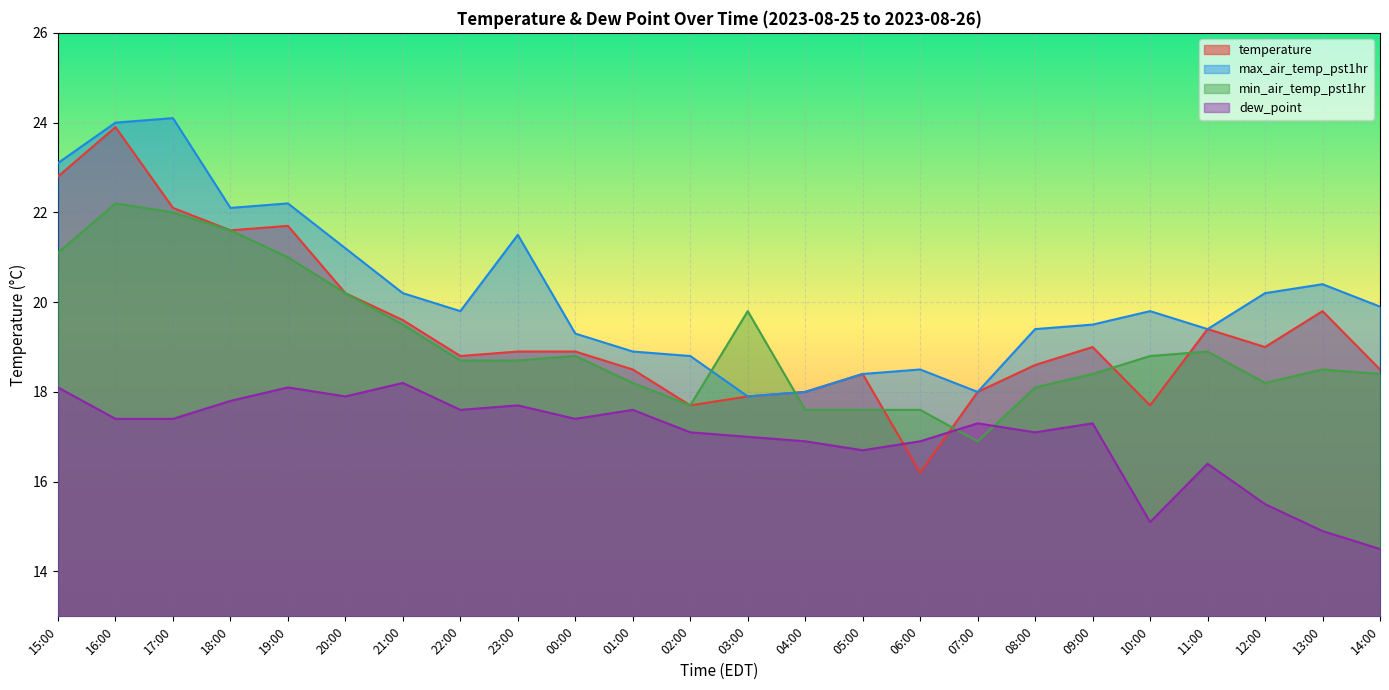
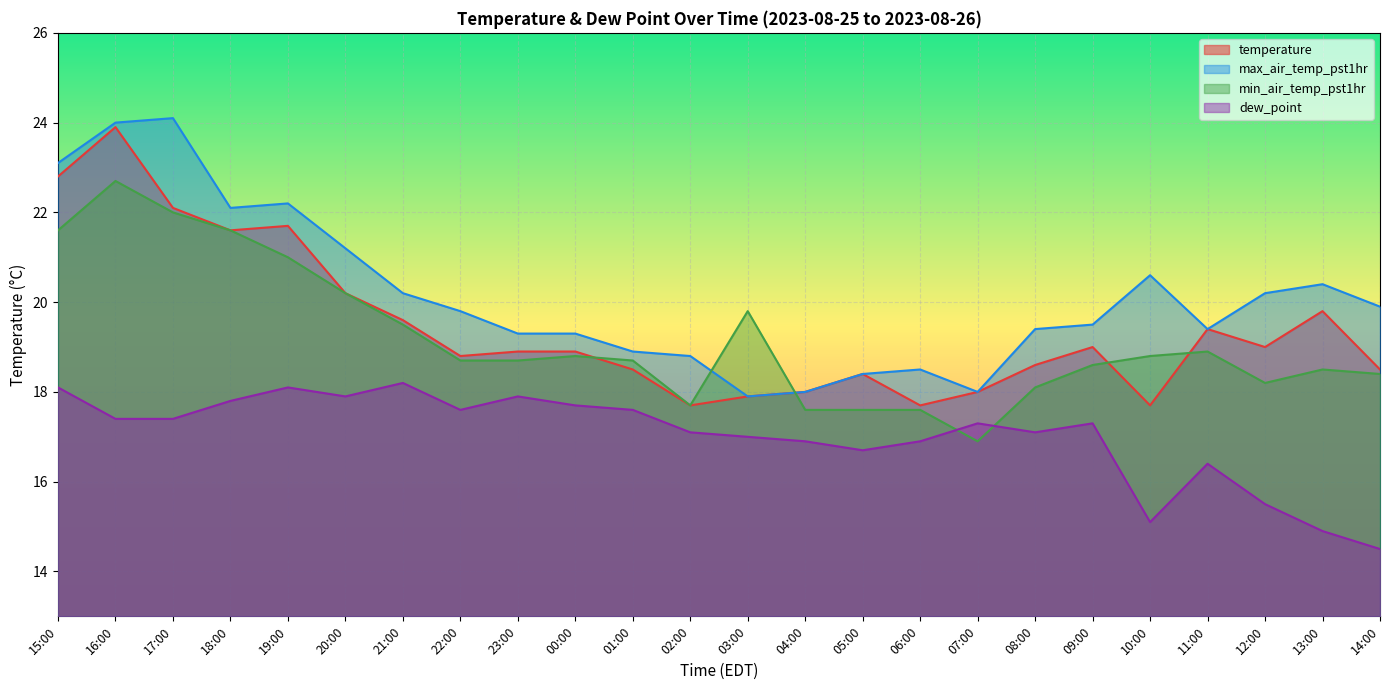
min_air_temp_pst1hr, 15:00: 21.1 -> 21.6
min_air_temp_pst1hr, 16:00: 22.2 -> 22.7
max_air_temp_pst1hr, 23:00: 21.5 -> 19.3
dew_point, 23:00: 17.7 -> 17.9
dew_point, 00:00: 17.4 -> 17.7
min_air_temp_pst1hr, 01:00: 18.2 -> 18.7
temperature, 06:00: 16.2 -> 17.7
min_air_temp_pst1hr, 09:00: 18.4 -> 18.6
max_air_temp_pst1hr, 10:00: 19.8 -> 20.6
